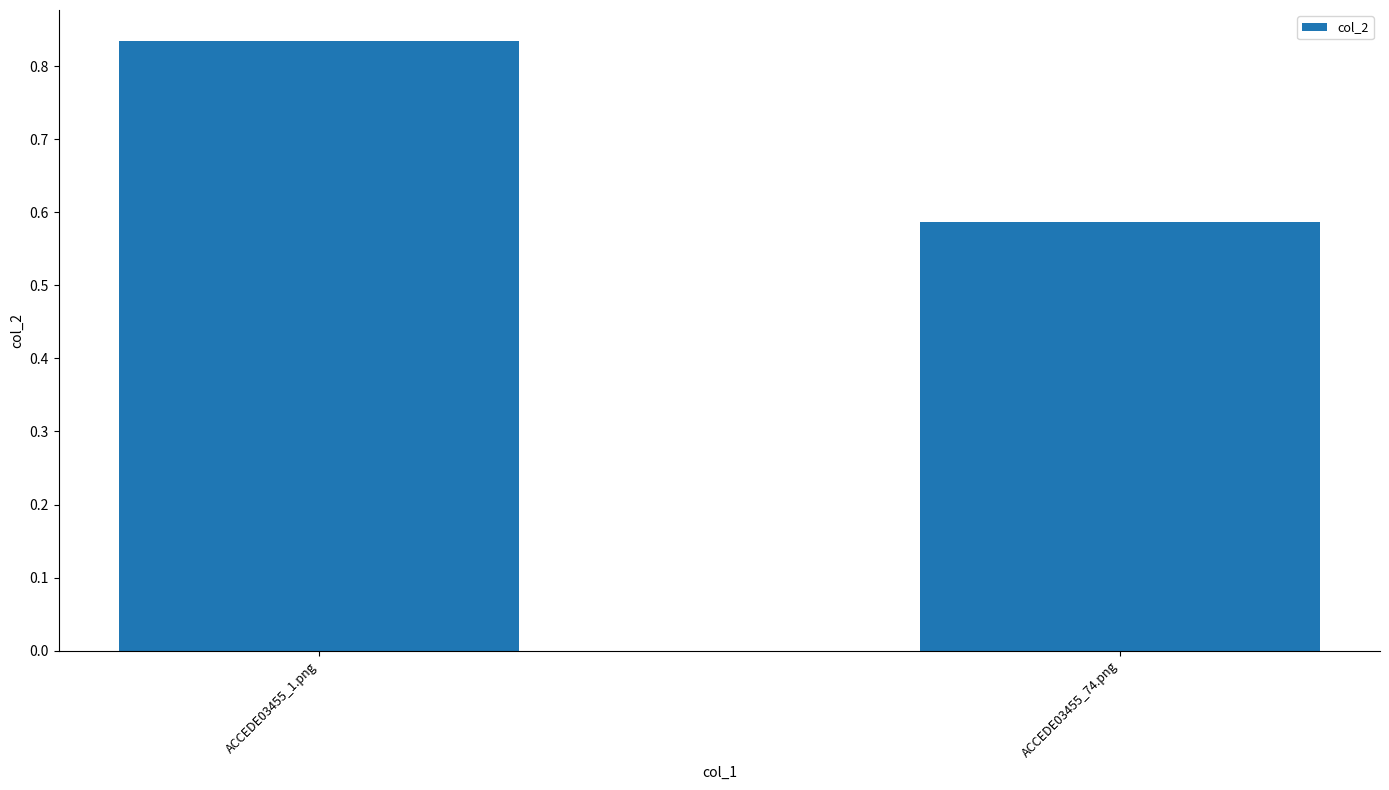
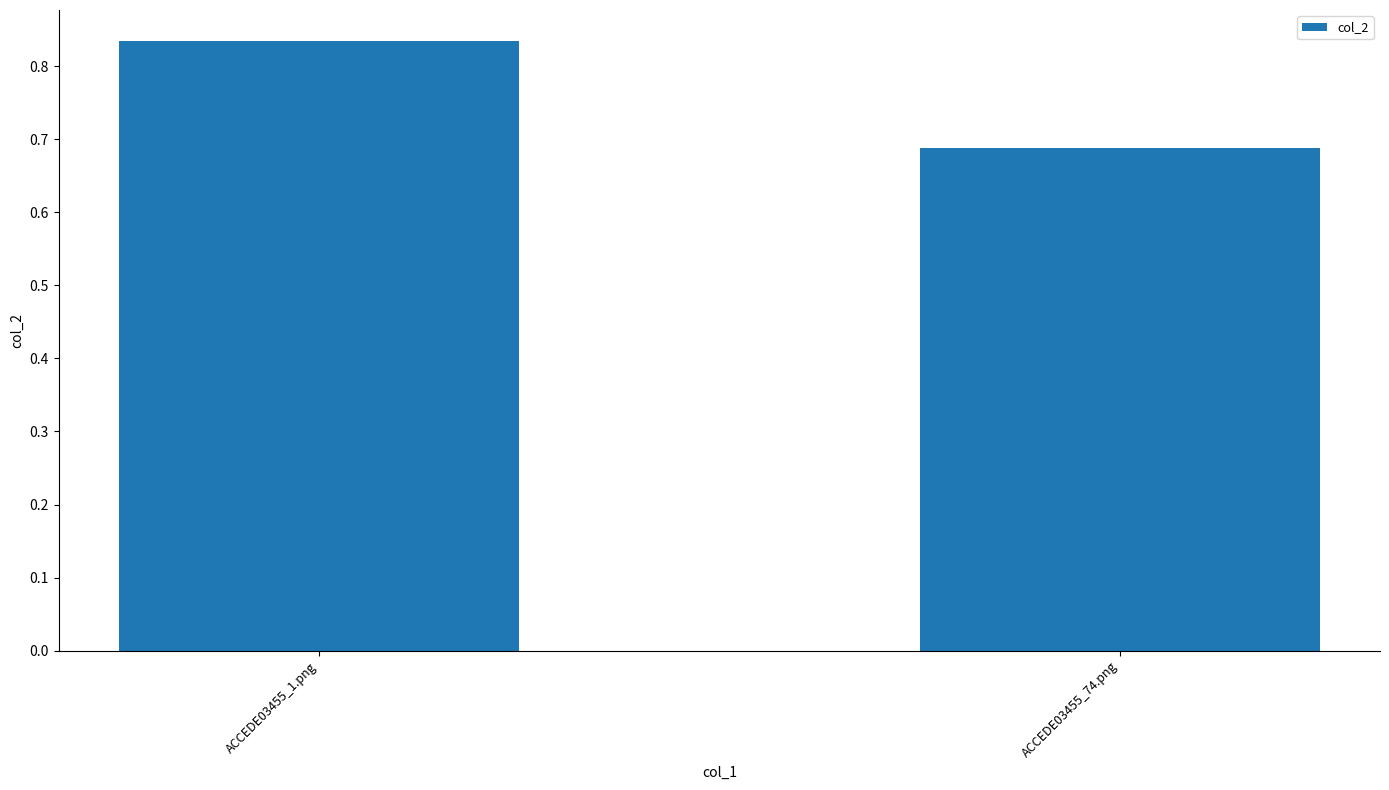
ACCEDE03455_74.png: 0.59 -> 0.69
